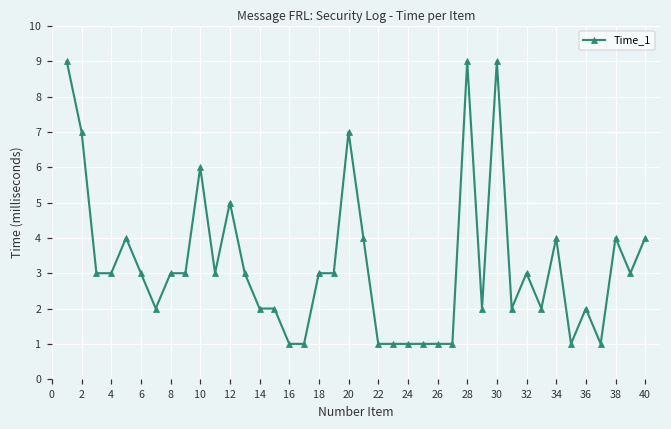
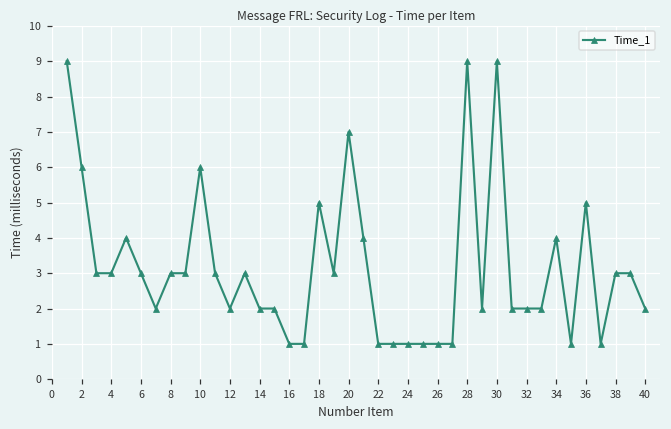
2: 7 -> 6
12: 5 -> 2
18: 3 -> 5
32: 3 -> 2
36: 2 -> 5
38: 4 -> 3
40: 4 -> 2
